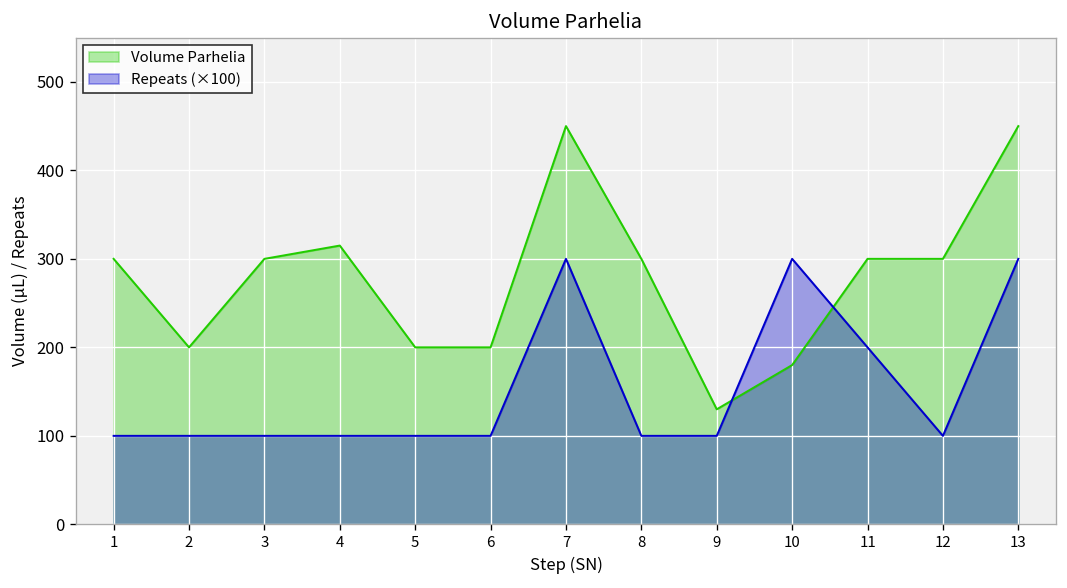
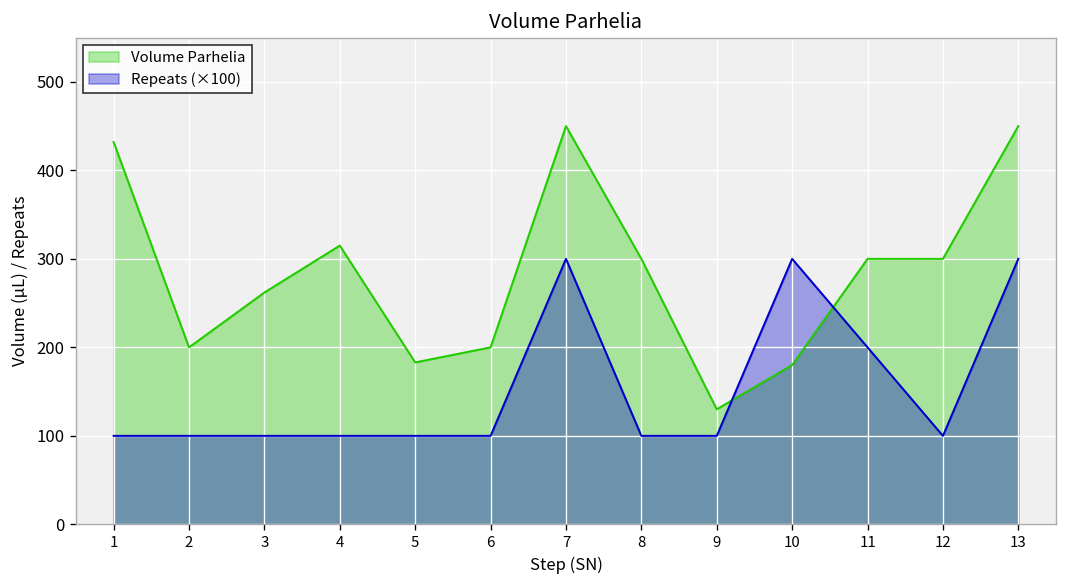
Volume Parhelia, 1: 300 -> 430
Volume Parhelia, 3: 300 -> 260
Volume Parhelia, 5: 200 -> 180
